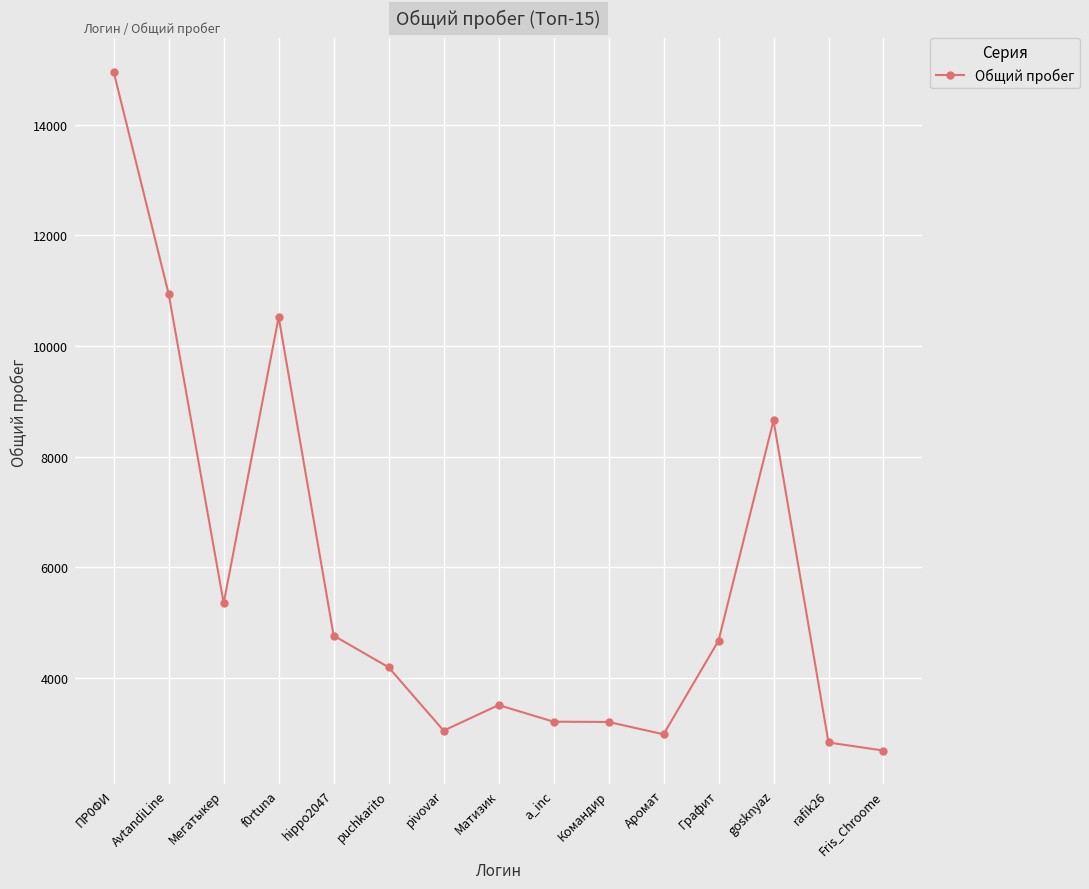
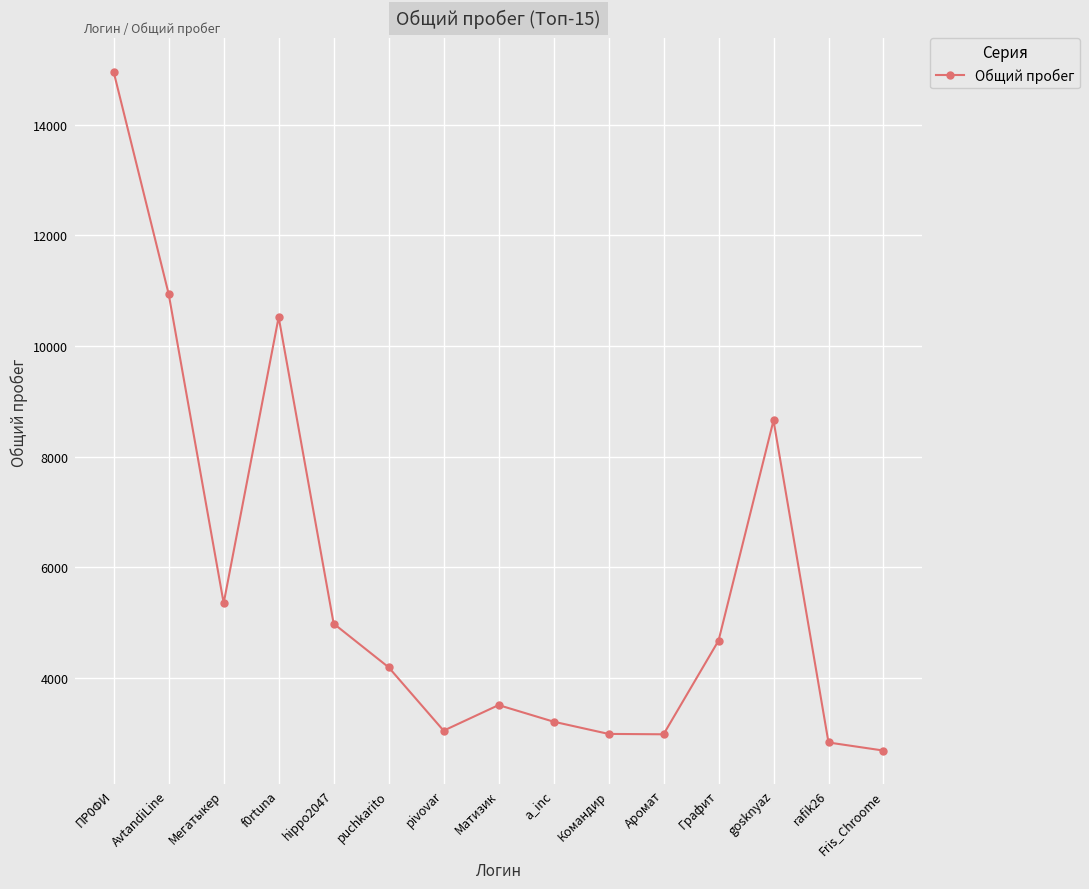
hippo2047: 4800 -> 5000
Командир: 3200 -> 3000
